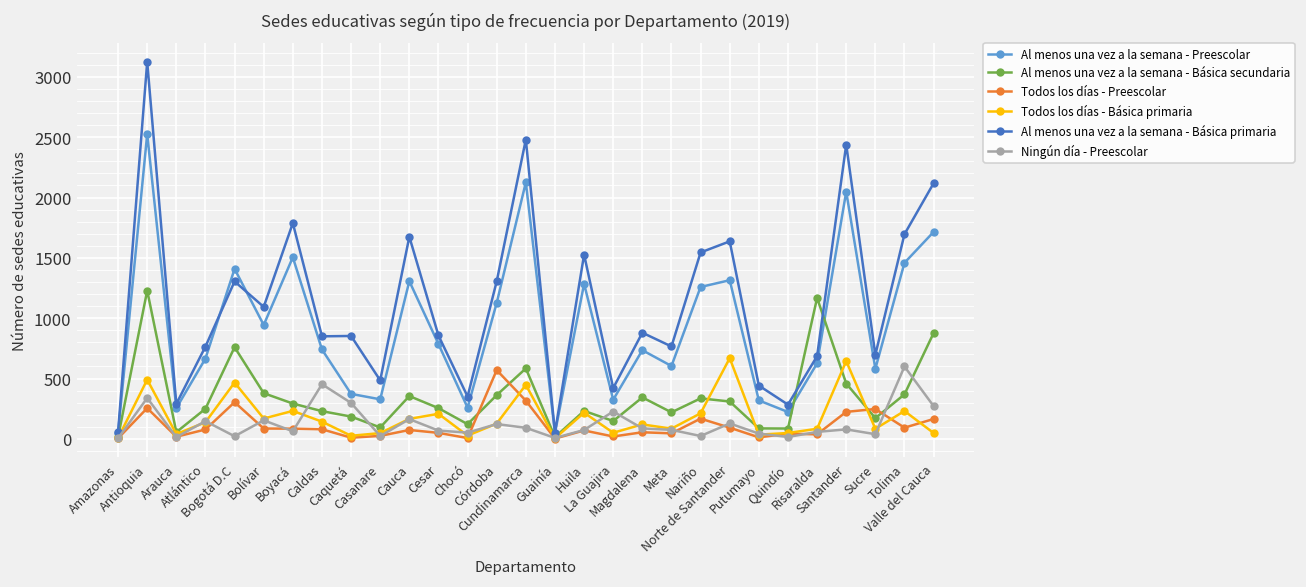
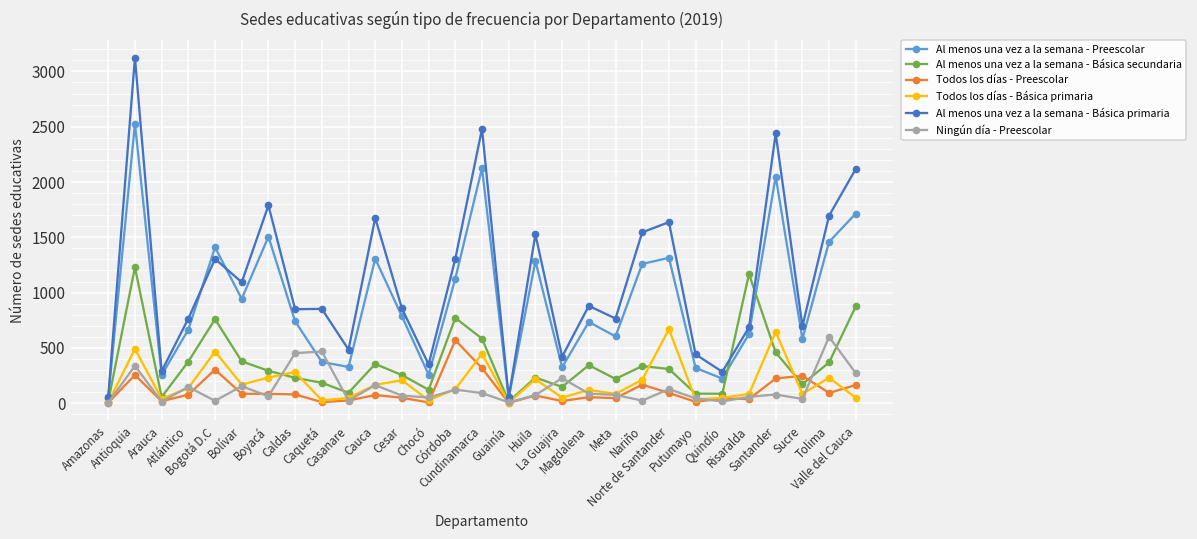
Al menos una vez a la semana - Básica secundaria, Atlántico: 250 -> 380
Todos los días - Básica primaria, Caldas: 140 -> 280
Ningún día - Preescolar, Caquetá: 300 -> 470
Al menos una vez a la semana - Básica secundaria, Córdoba: 360 -> 770
